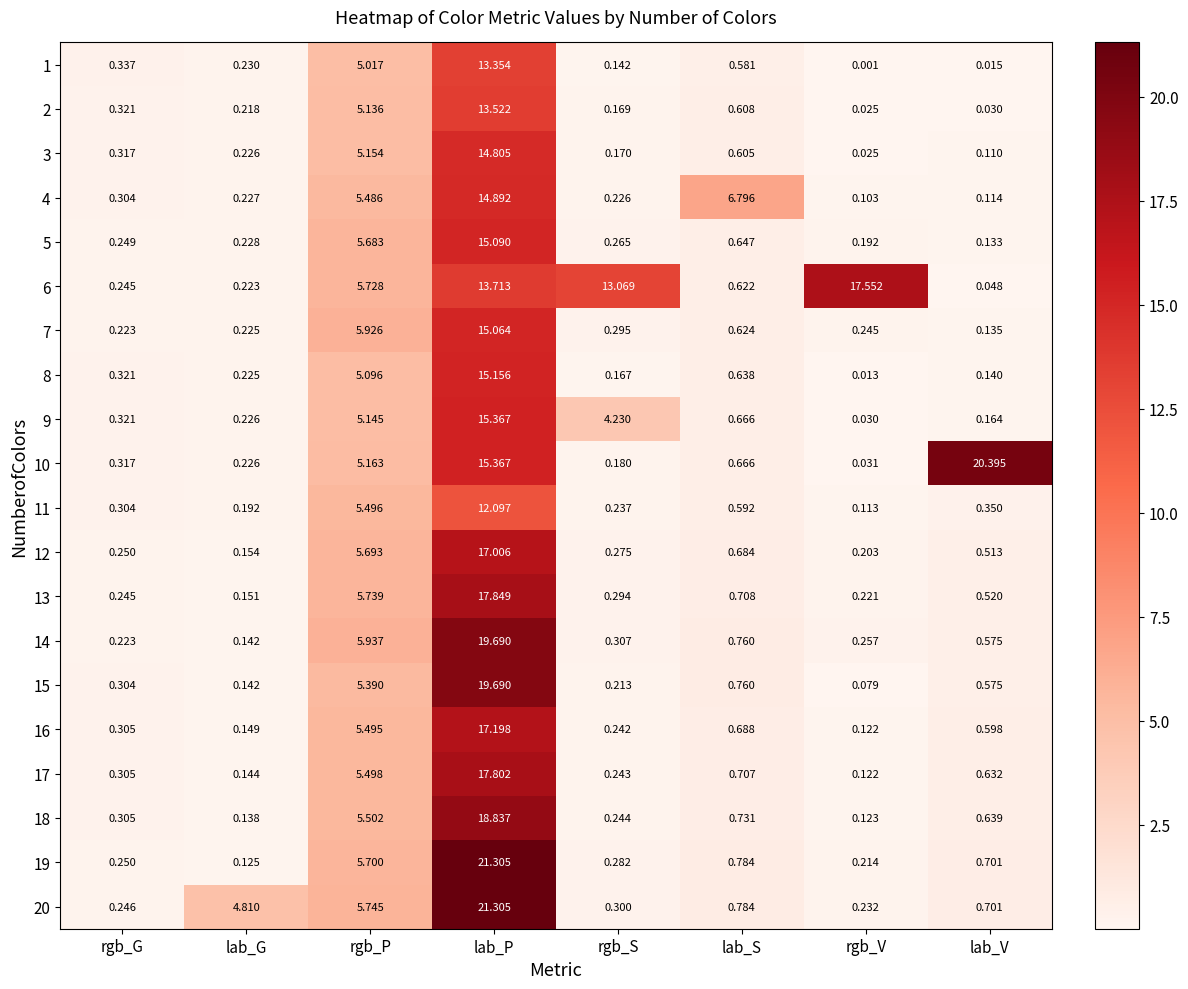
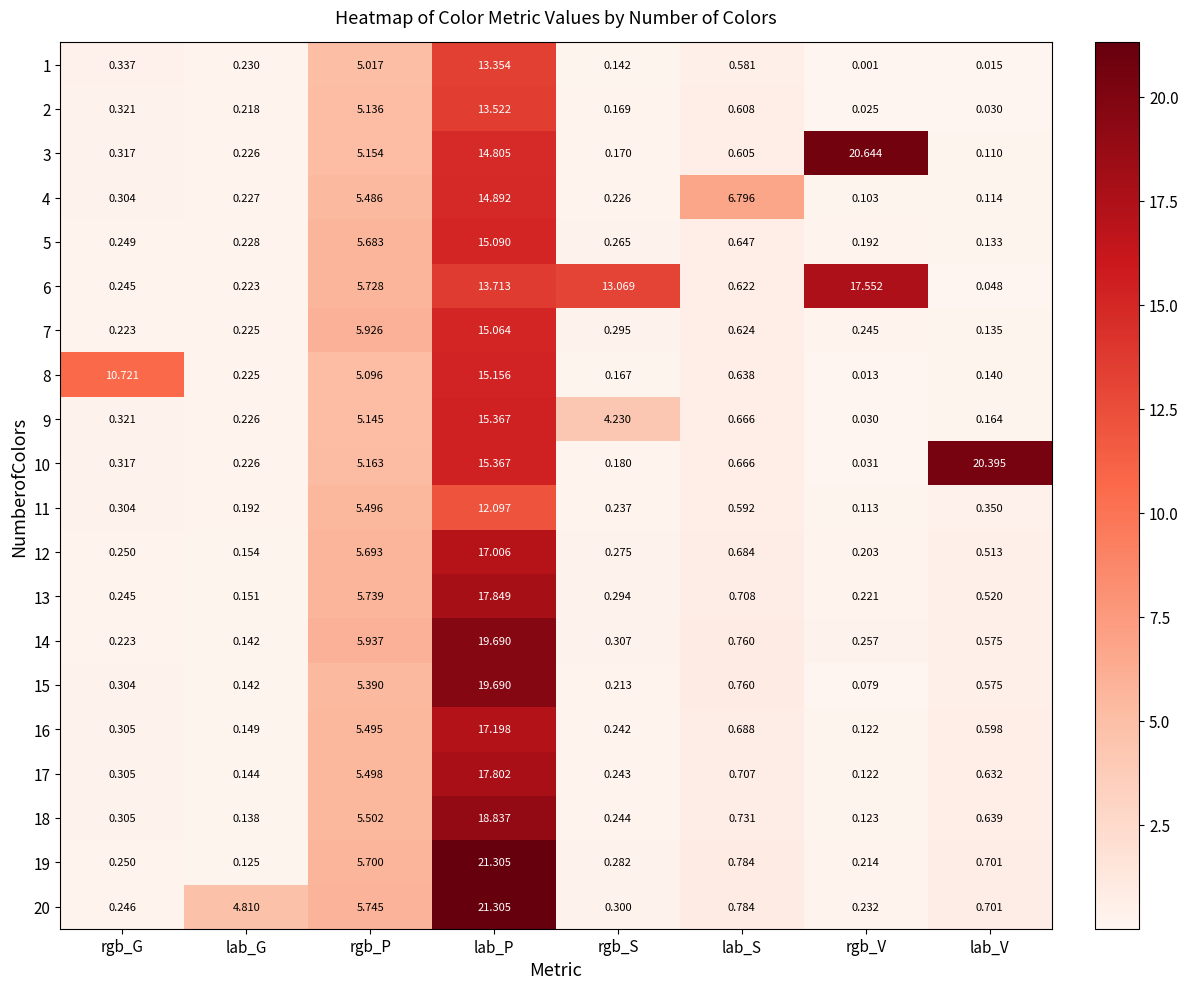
3, rgb_V: 0.025 -> 20.644
8, rgb_G: 0.321 -> 10.721
